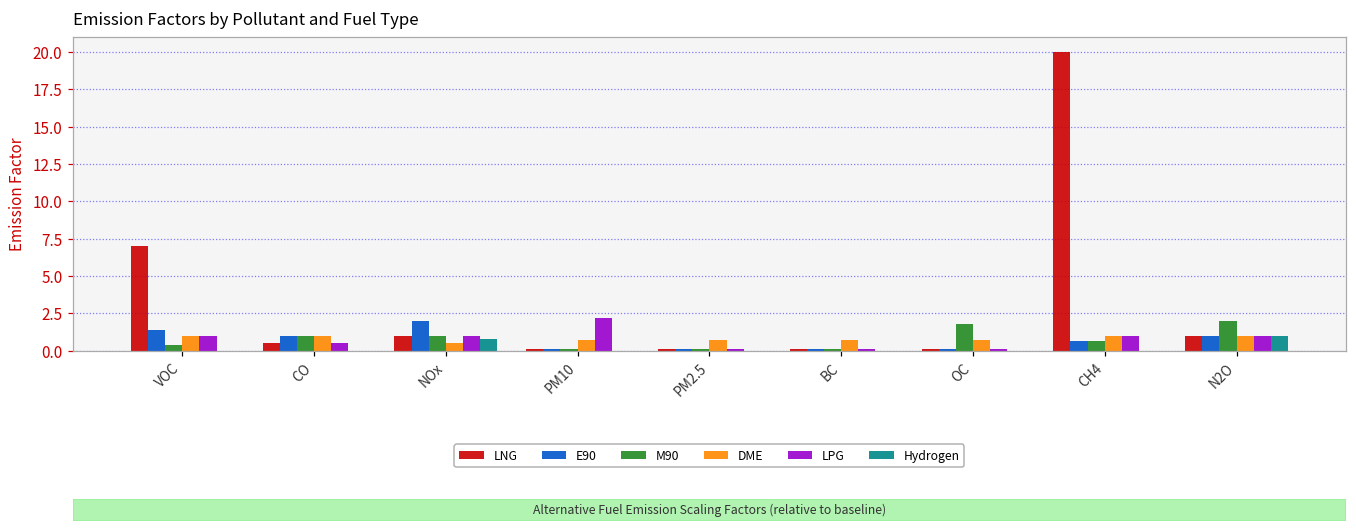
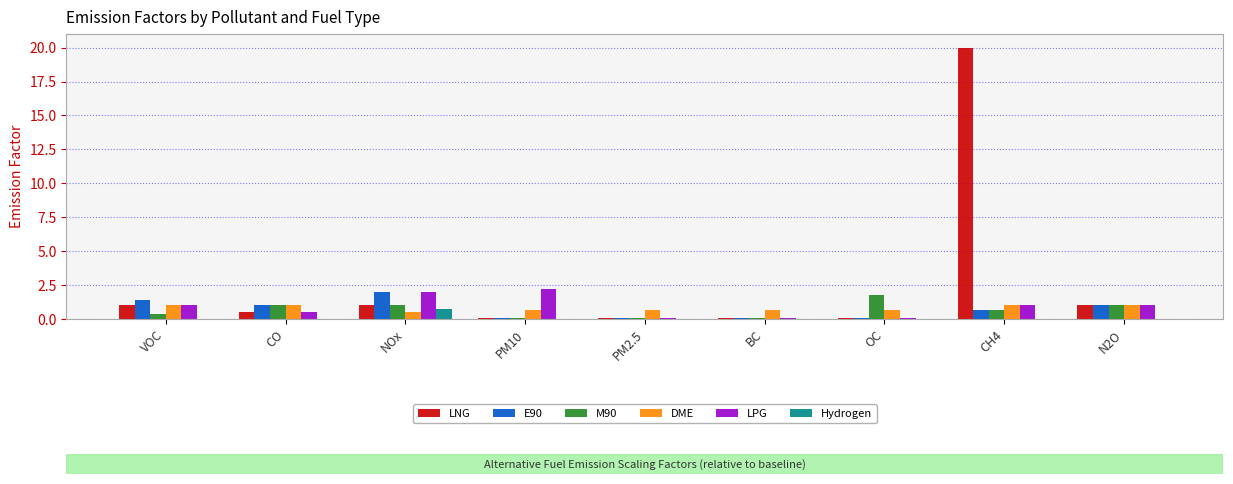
LNG, VOC: 7 -> 1
LPG, NOx: 1 -> 2
M90, N2O: 2 -> 1
Hydrogen, N2O: 1 -> 0
